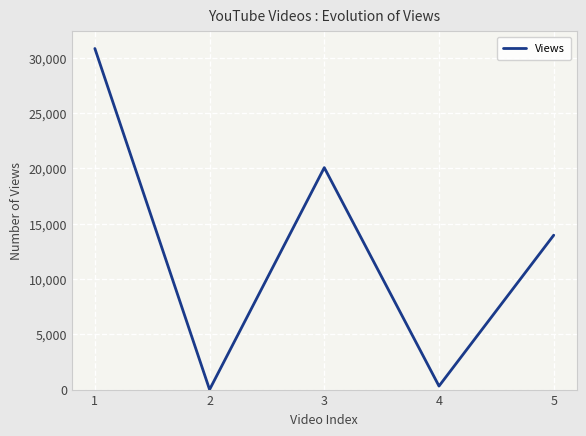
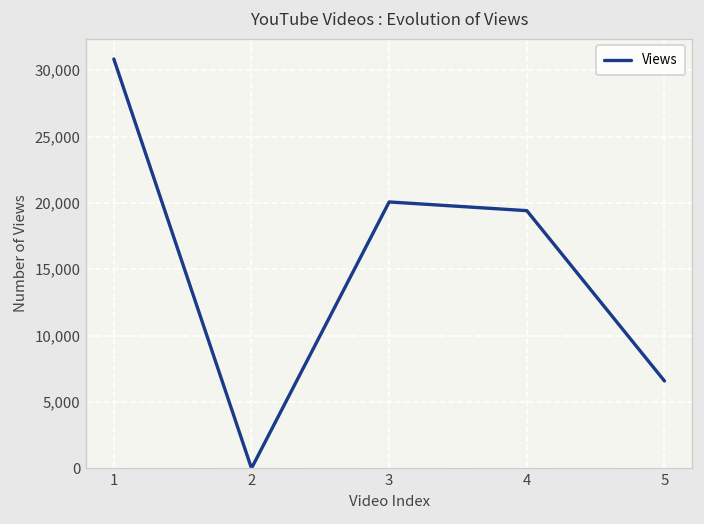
4: 300 -> 19,400
5: 14,000 -> 6,600
